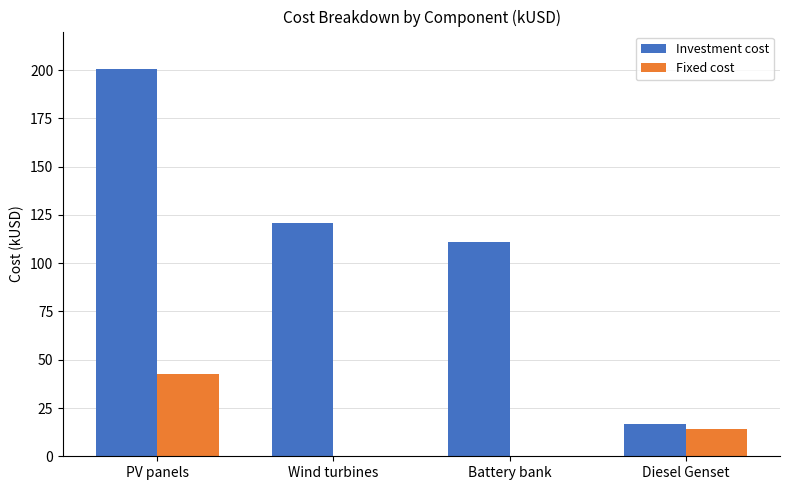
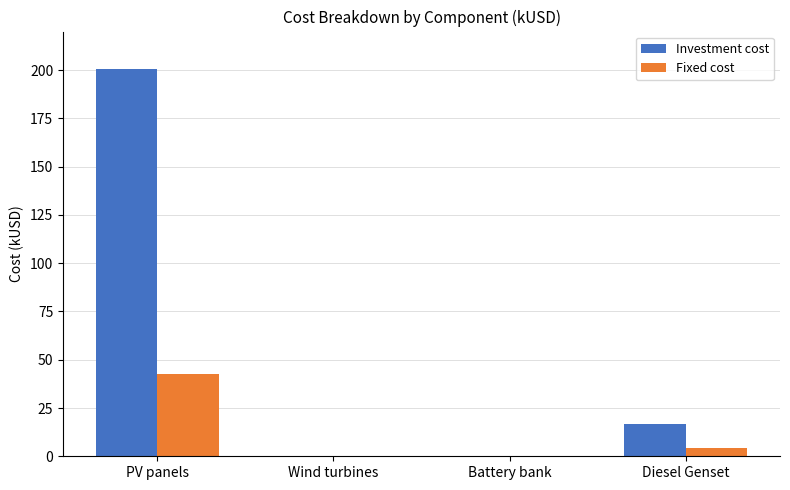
Investment cost, Wind turbines: 121 -> 0
Investment cost, Battery bank: 111 -> 0
Fixed cost, Diesel Genset: 14 -> 4
